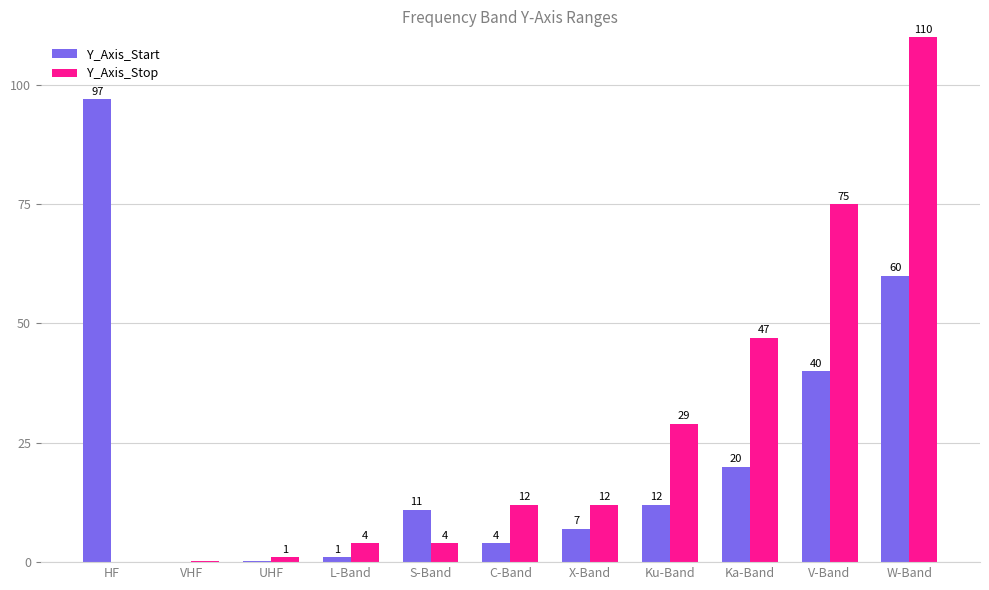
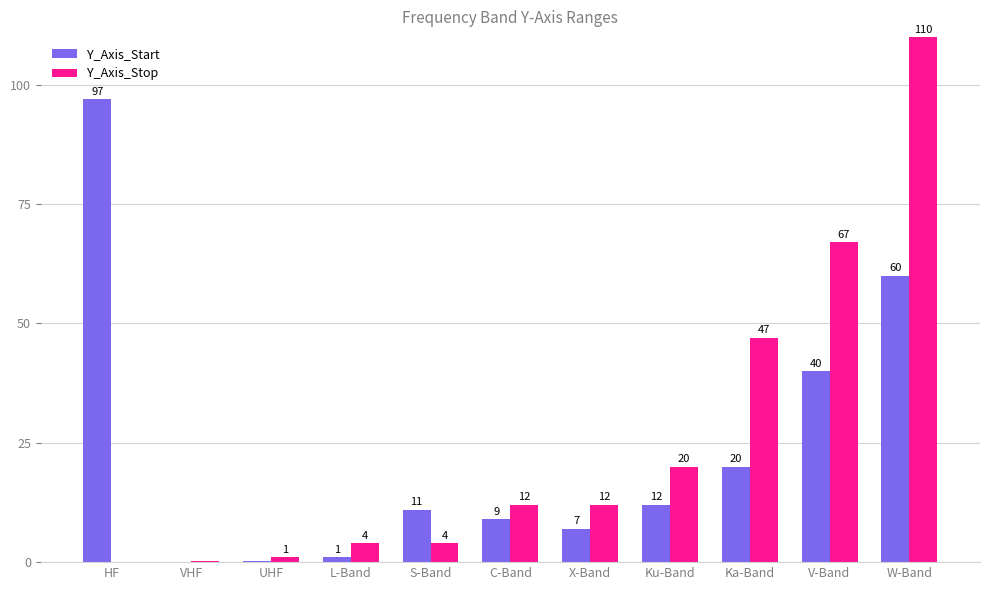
Y_Axis_Start, C-Band: 4 -> 9
Y_Axis_Stop, Ku-Band: 29 -> 20
Y_Axis_Stop, V-Band: 75 -> 67
